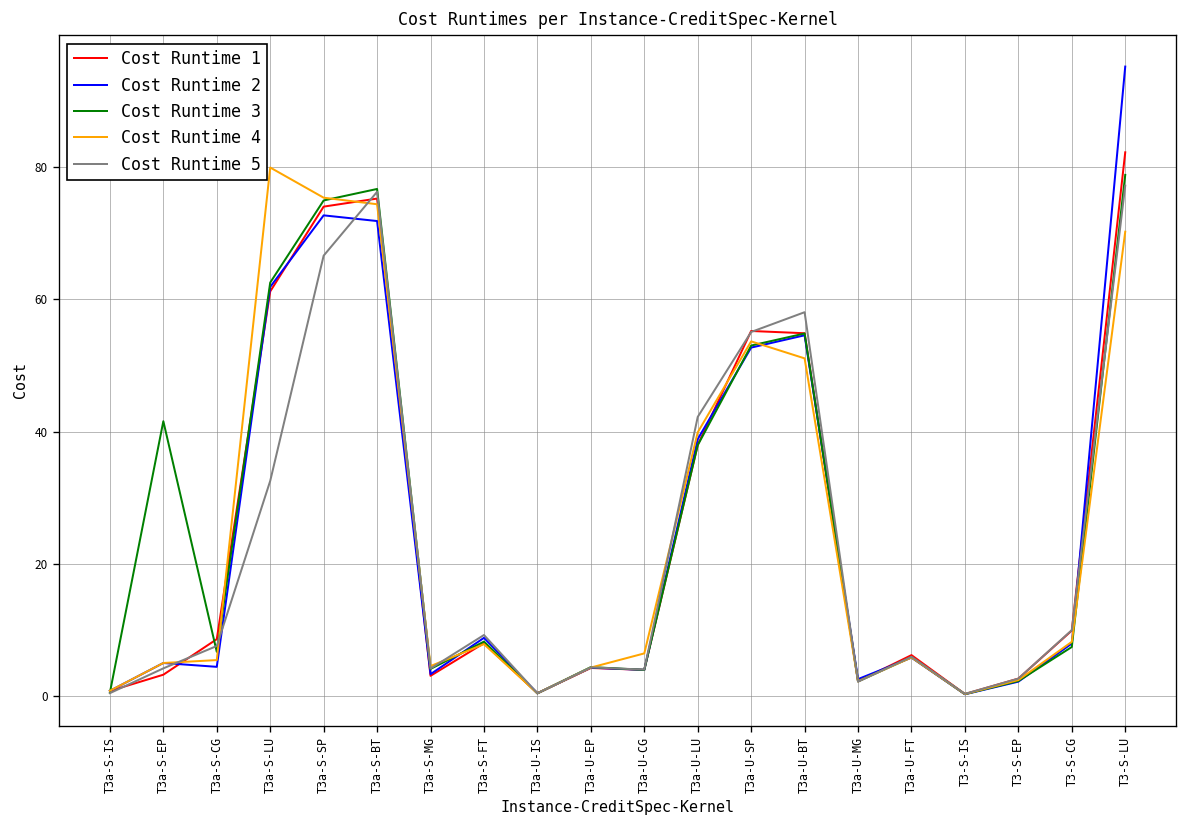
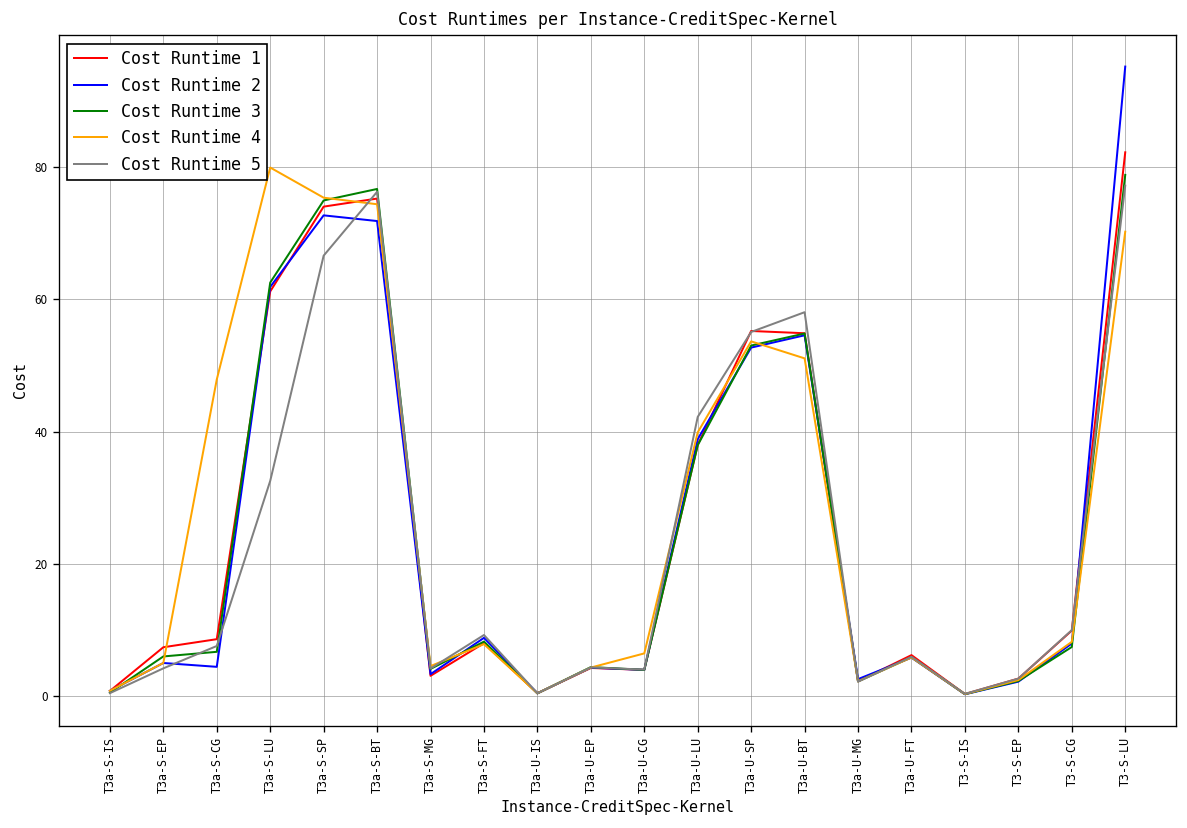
Cost Runtime 1, T3a-S-EP: 3 -> 7
Cost Runtime 3, T3a-S-EP: 42 -> 6
Cost Runtime 4, T3a-S-CG: 5 -> 48
